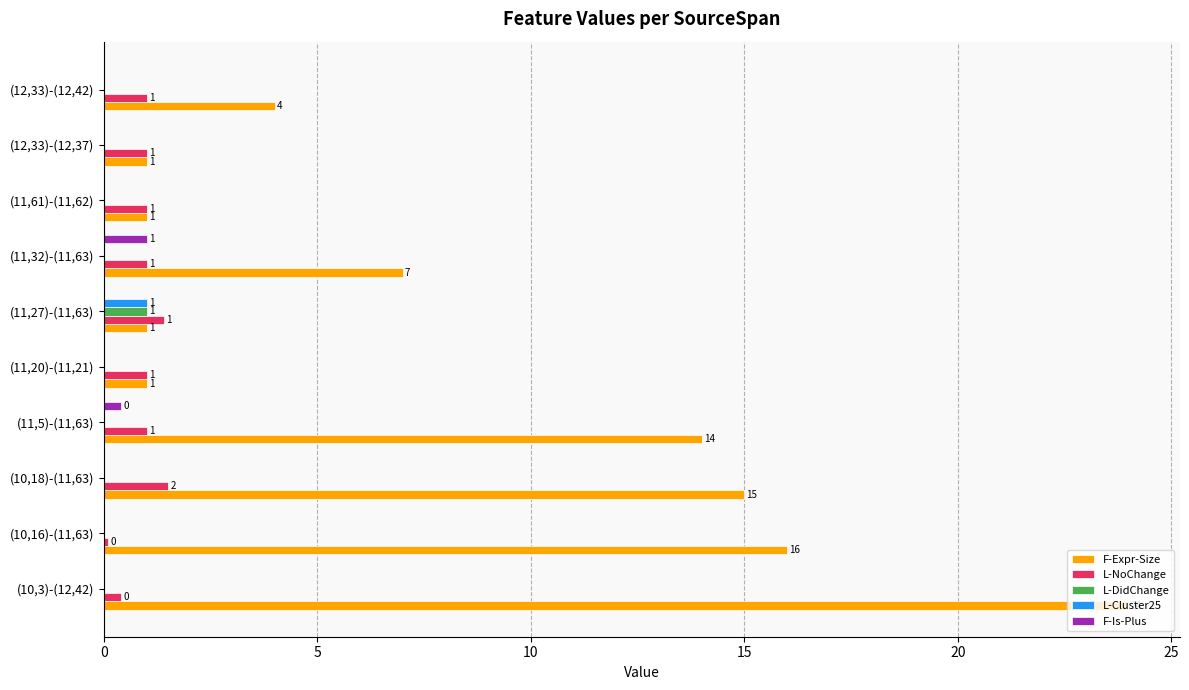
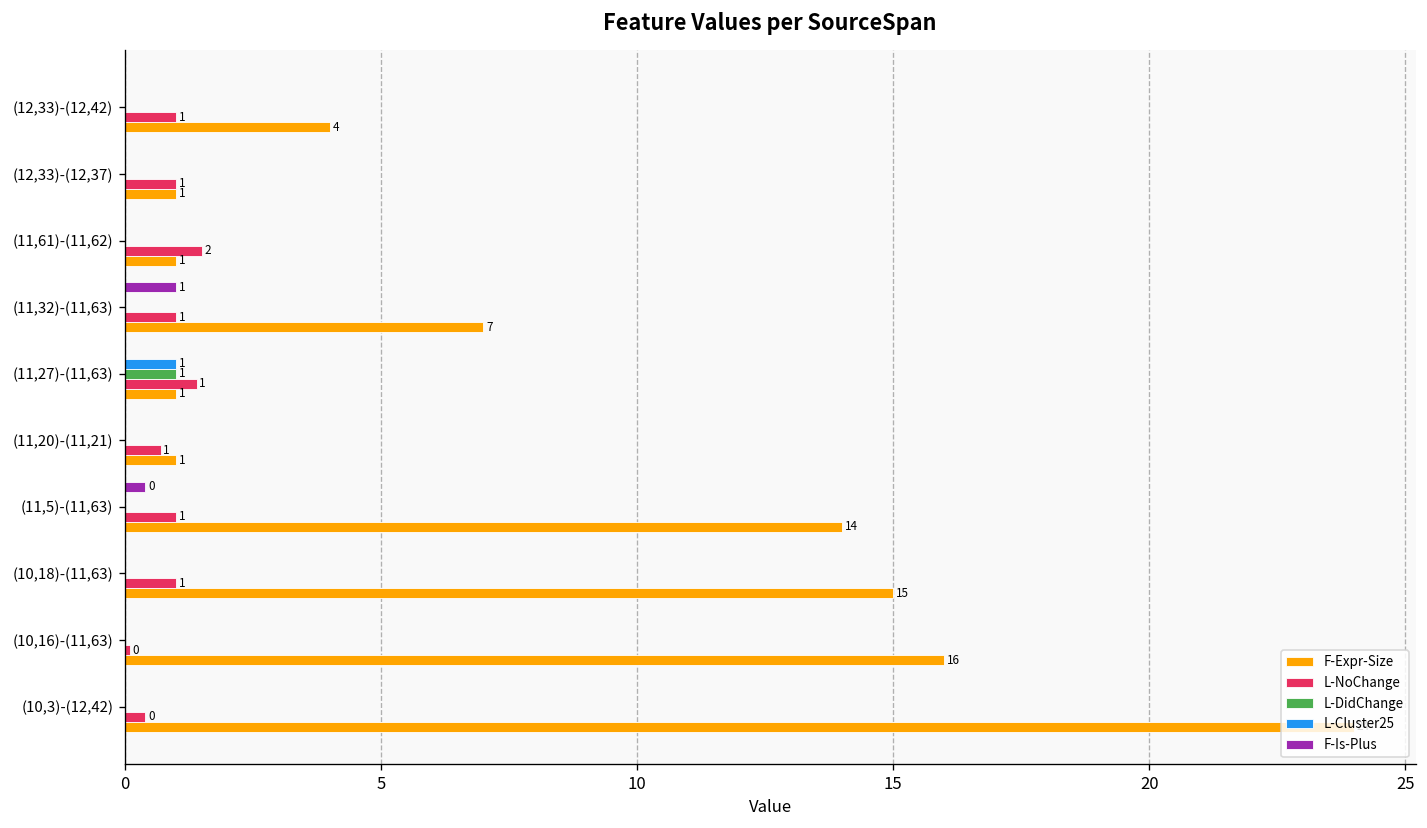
L-NoChange, (11,61)-(11,62): 1 -> 2
L-NoChange, (11,20)-(11,21): 1.0 -> 0.7
L-NoChange, (10,18)-(11,63): 2 -> 1
